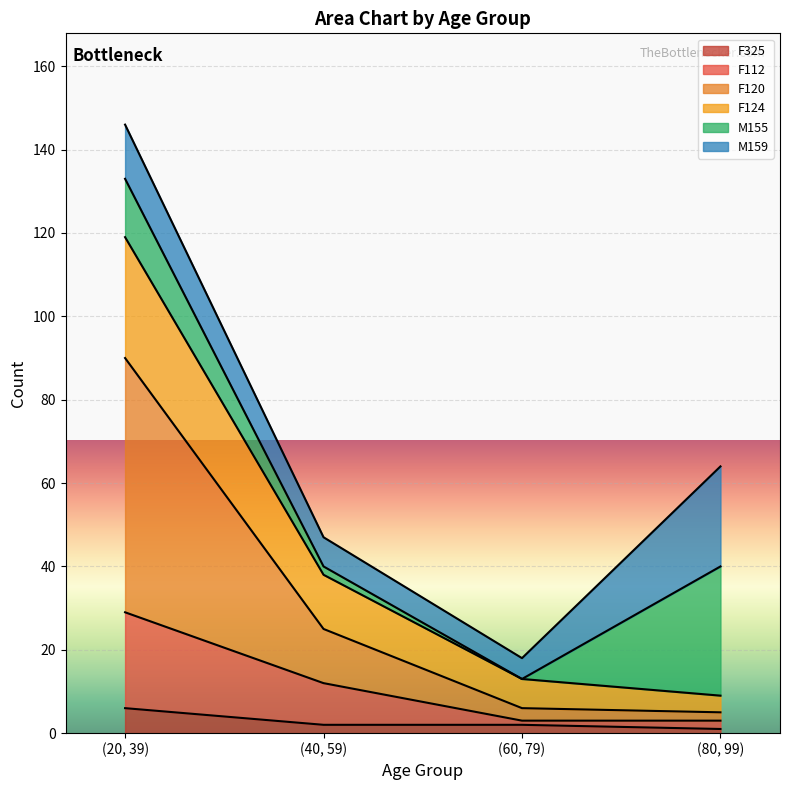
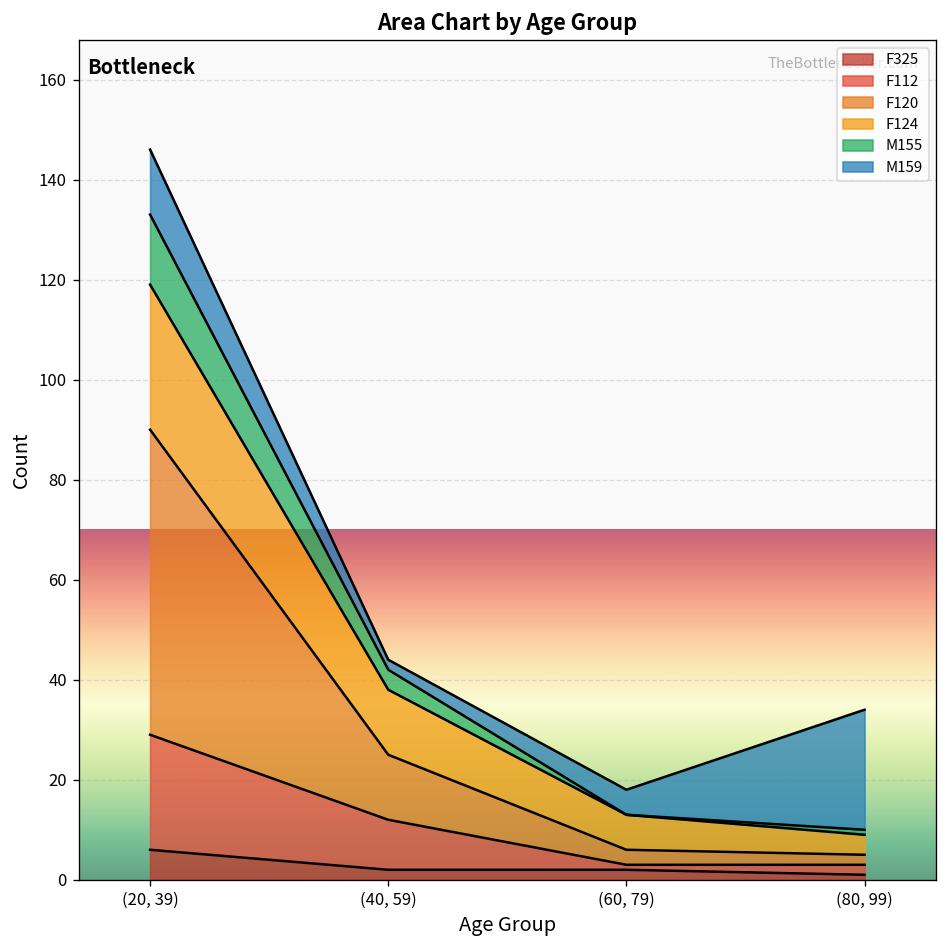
M155, (40, 59): 2 -> 4
M159, (40, 59): 7 -> 2
M155, (80, 99): 31 -> 1
